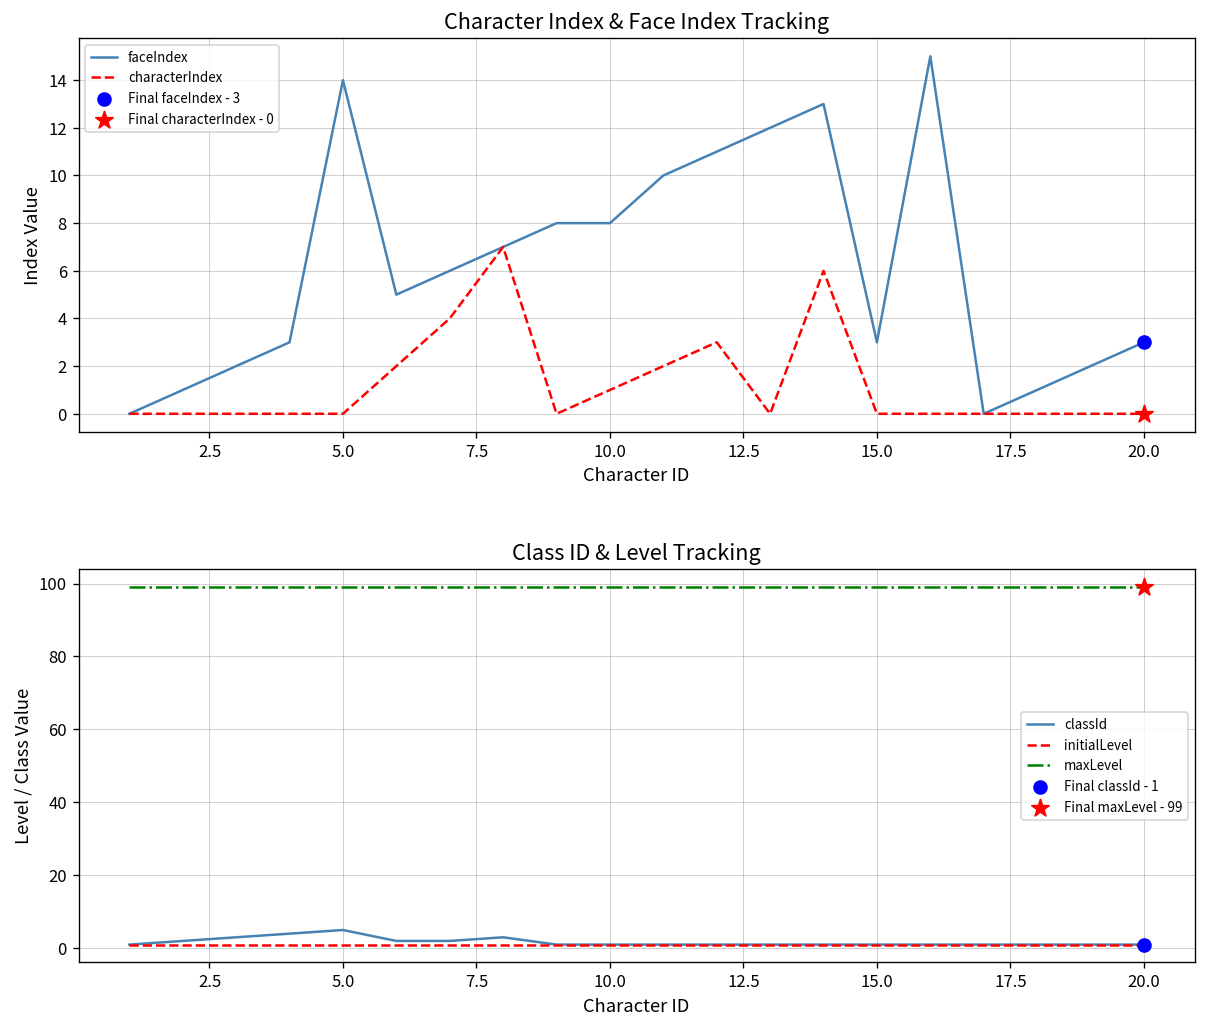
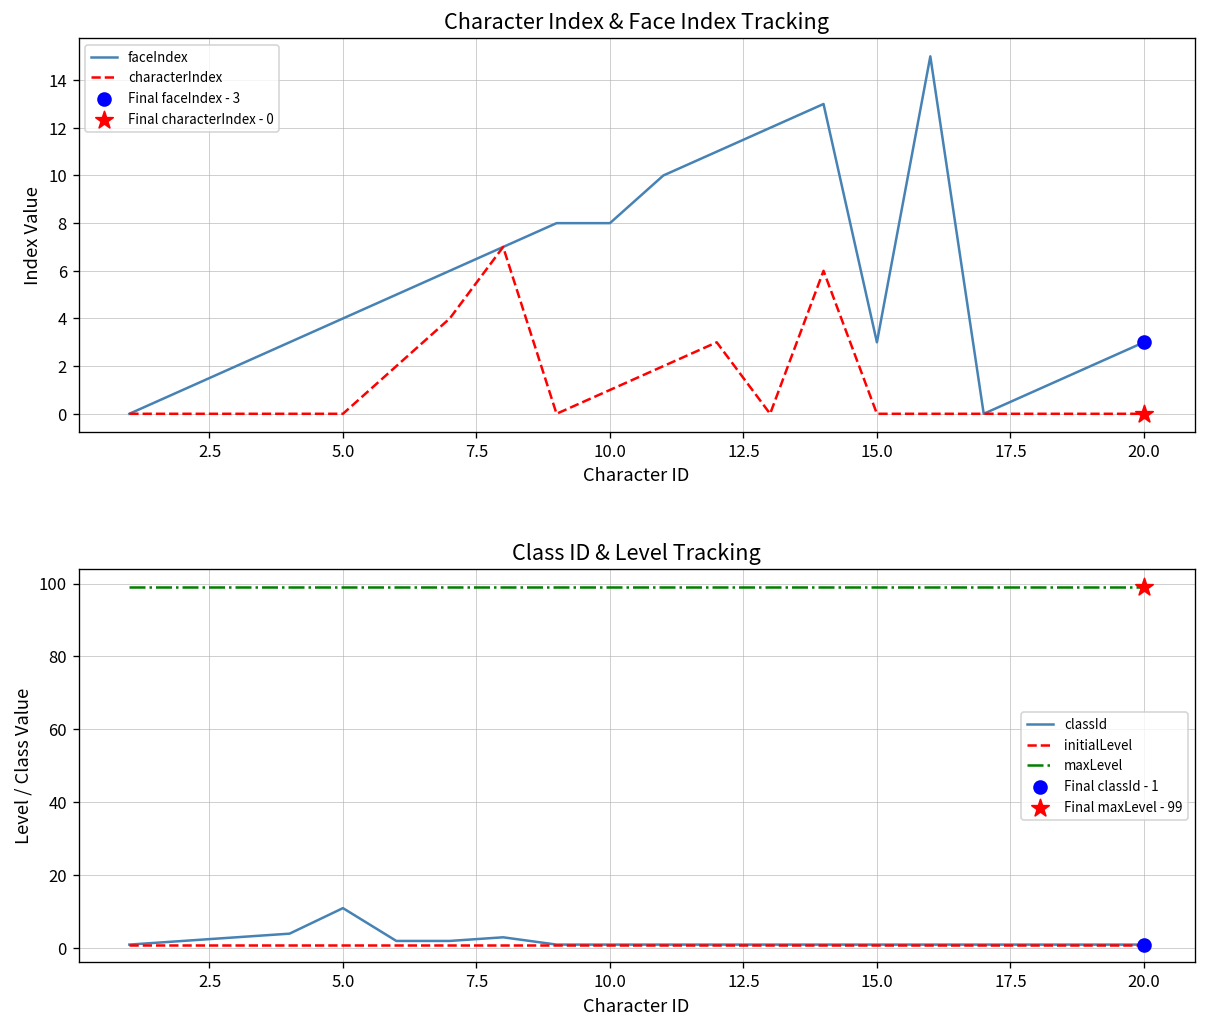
Character Index & Face Index Tracking, faceIndex, 5.0: 14 -> 4
Class ID & Level Tracking, classId, 5.0: 5 -> 11
